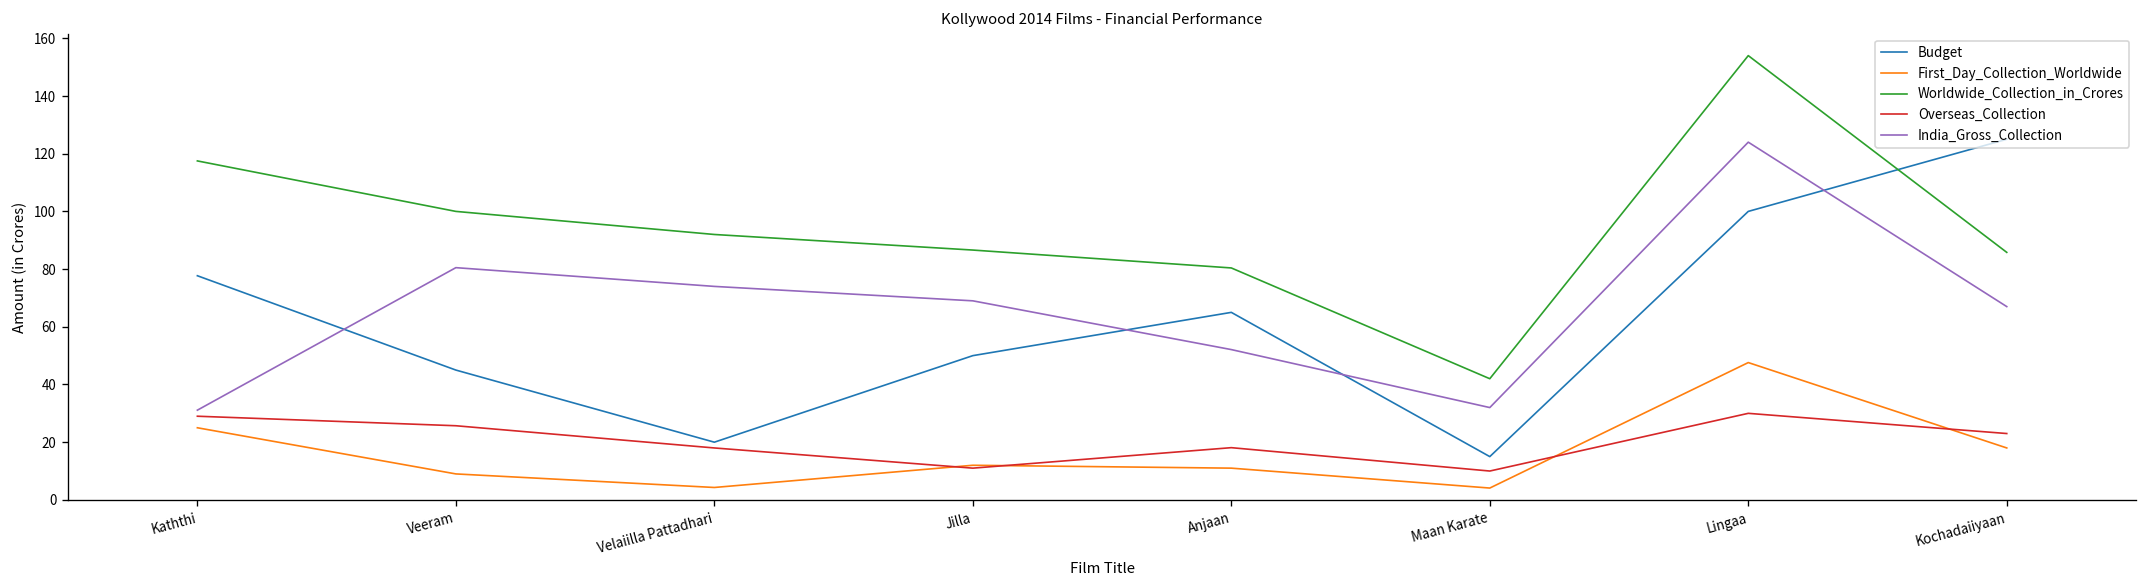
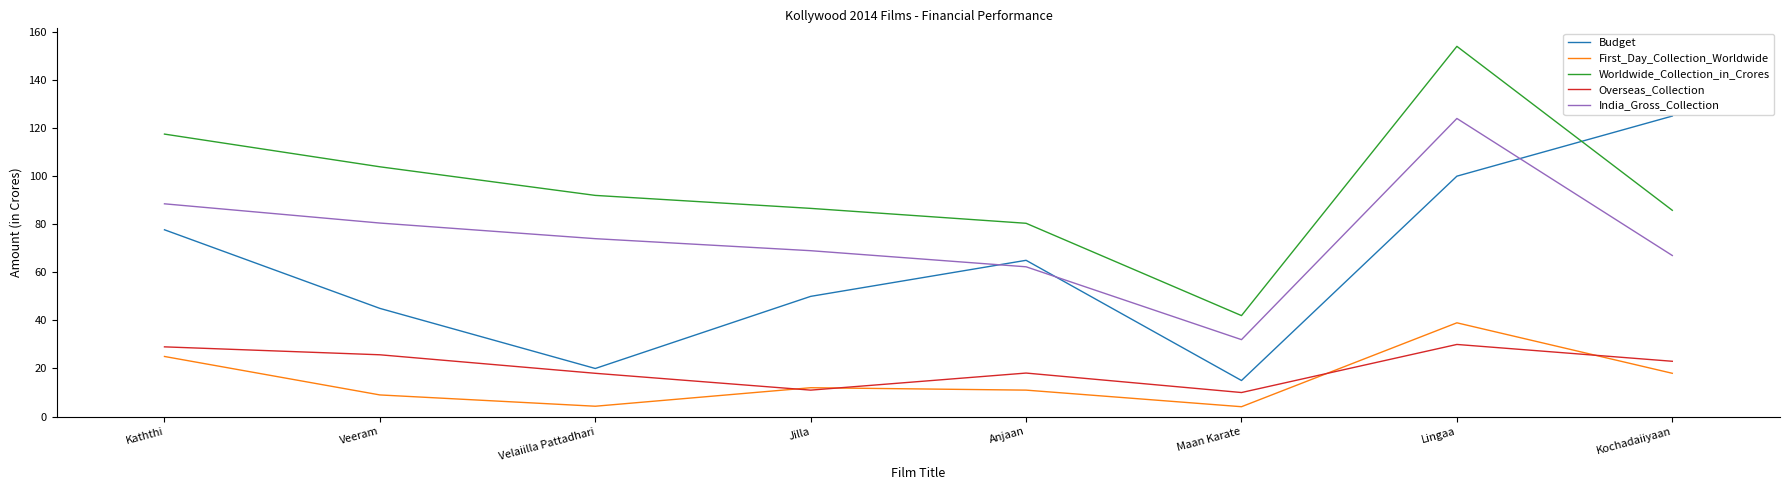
India_Gross_Collection, Kaththi: 31 -> 89
Worldwide_Collection_in_Crores, Veeram: 100 -> 104
India_Gross_Collection, Anjaan: 52 -> 62
First_Day_Collection_Worldwide, Lingaa: 48 -> 39
